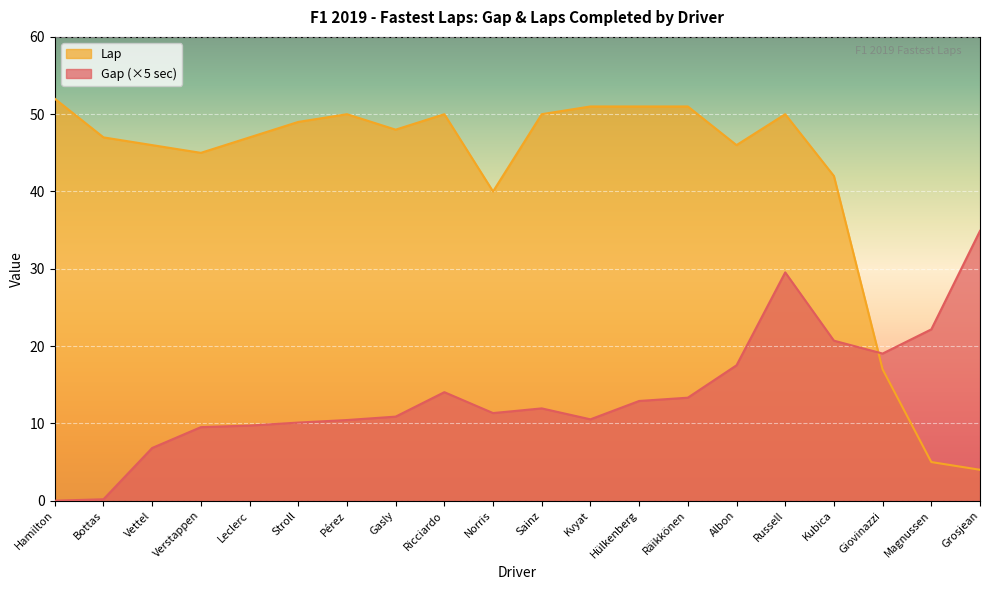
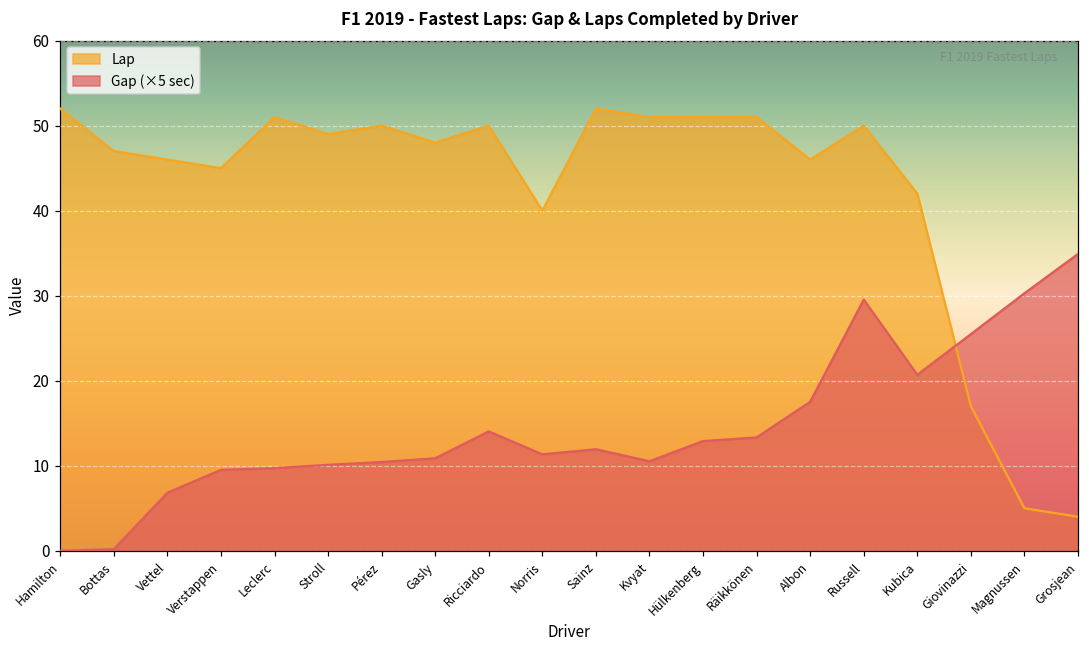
Lap, Leclerc: 47 -> 51
Lap, Sainz: 50 -> 52
Gap (×5 sec), Giovinazzi: 19 -> 25
Gap (×5 sec), Magnussen: 22 -> 30
